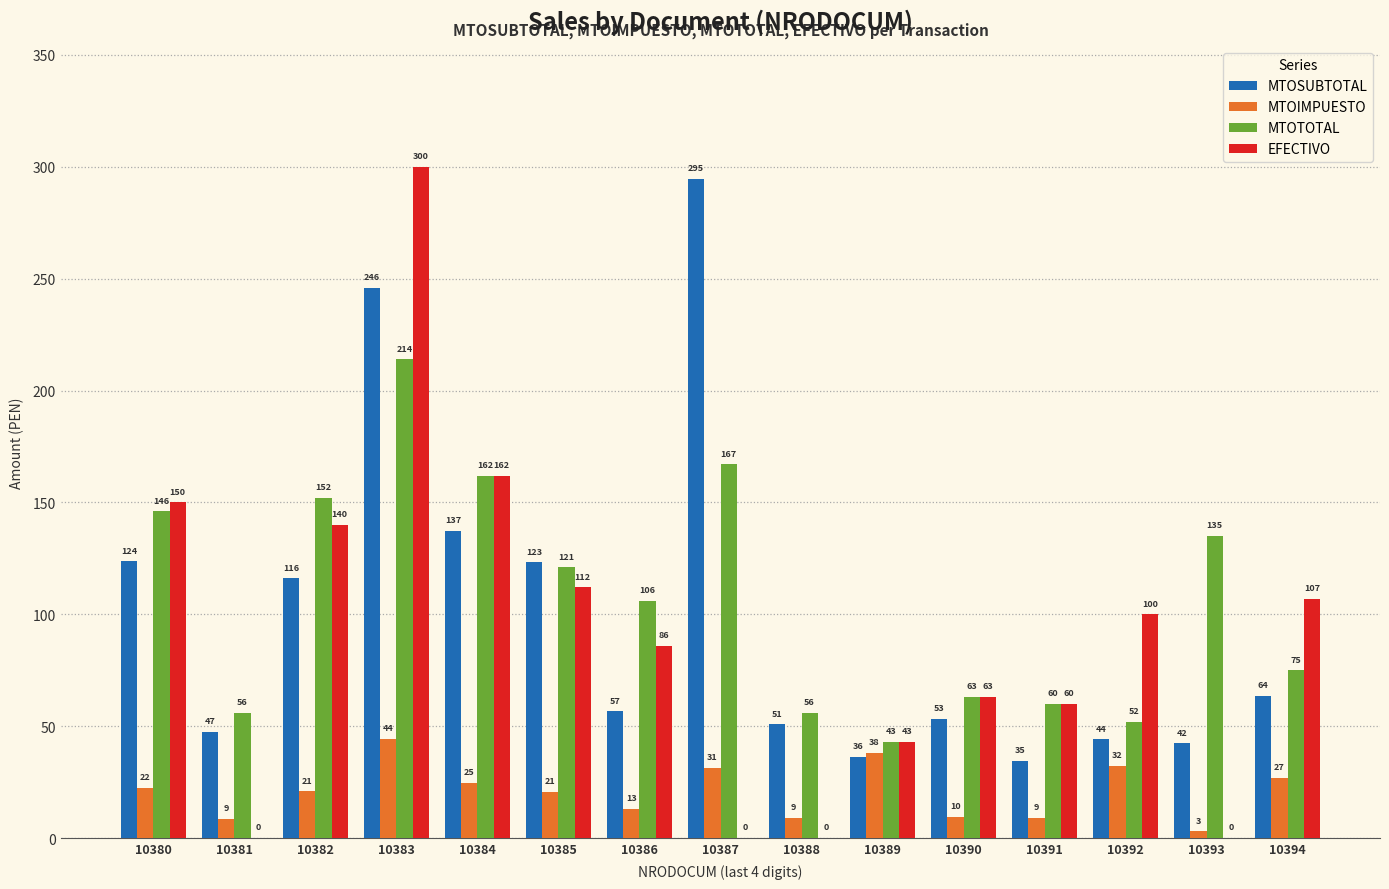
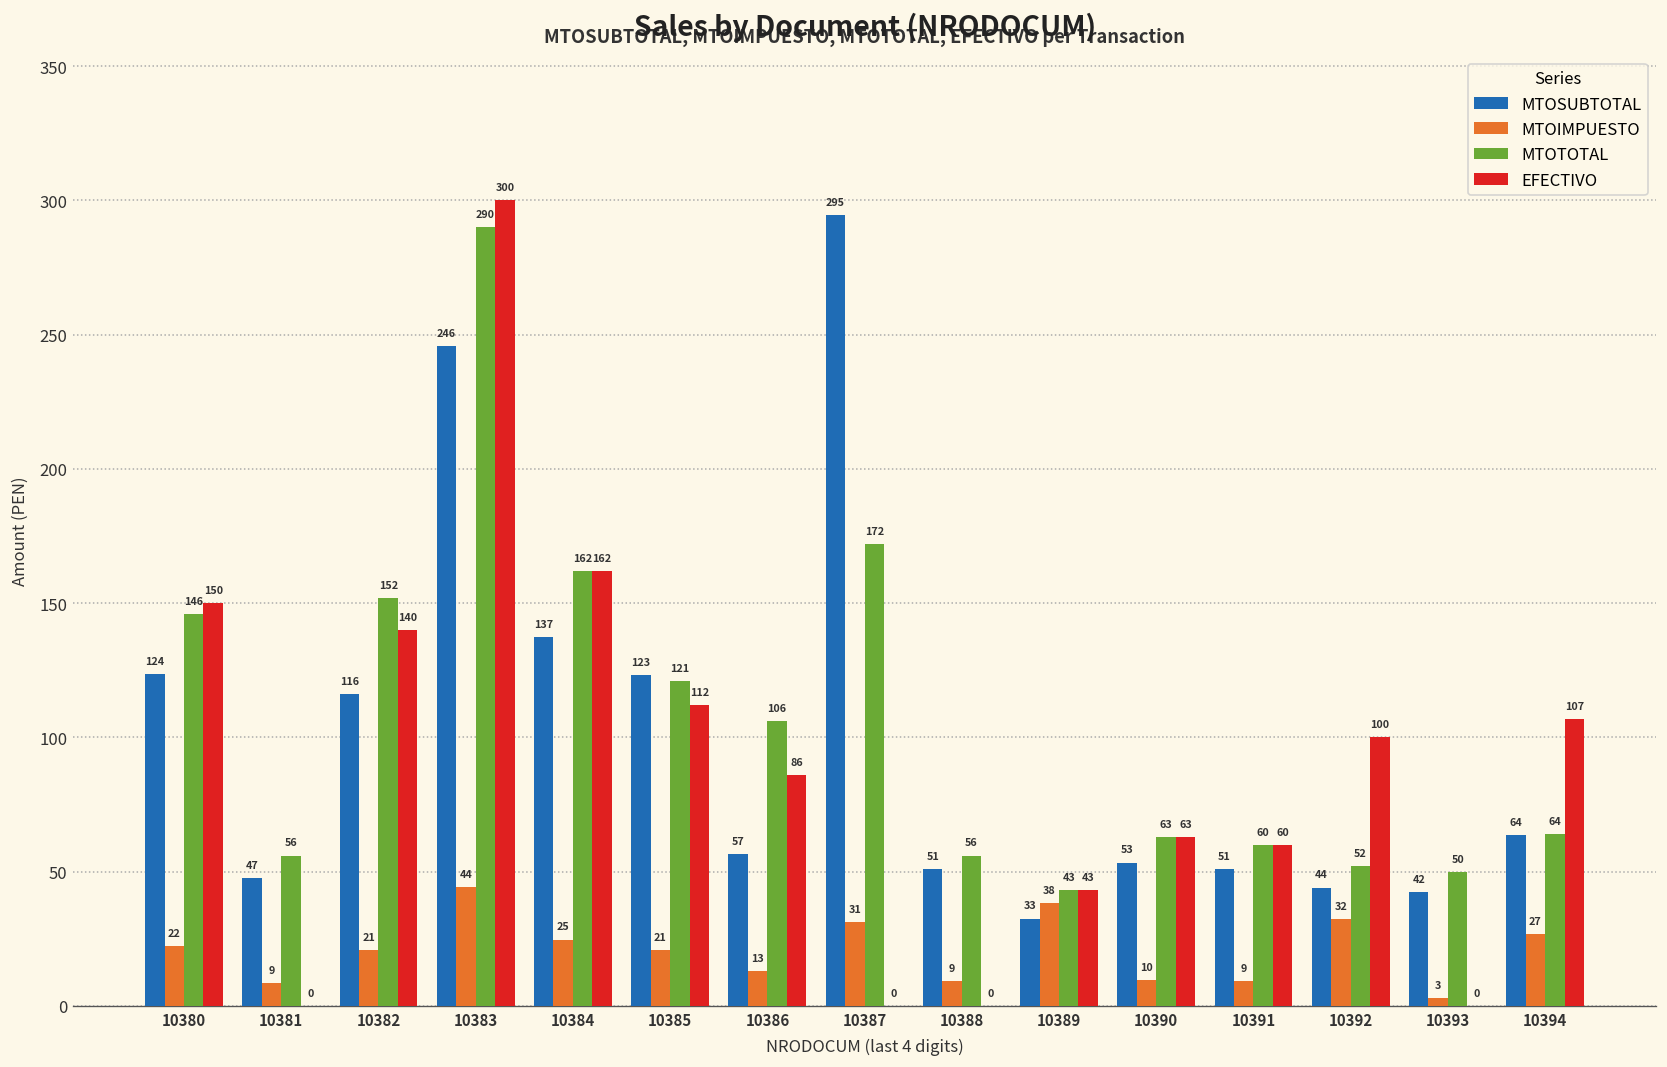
MTOTOTAL, 10383: 214 -> 290
MTOTOTAL, 10387: 167 -> 172
MTOSUBTOTAL, 10389: 36 -> 33
MTOSUBTOTAL, 10391: 35 -> 51
MTOTOTAL, 10393: 135 -> 50
MTOTOTAL, 10394: 75 -> 64
